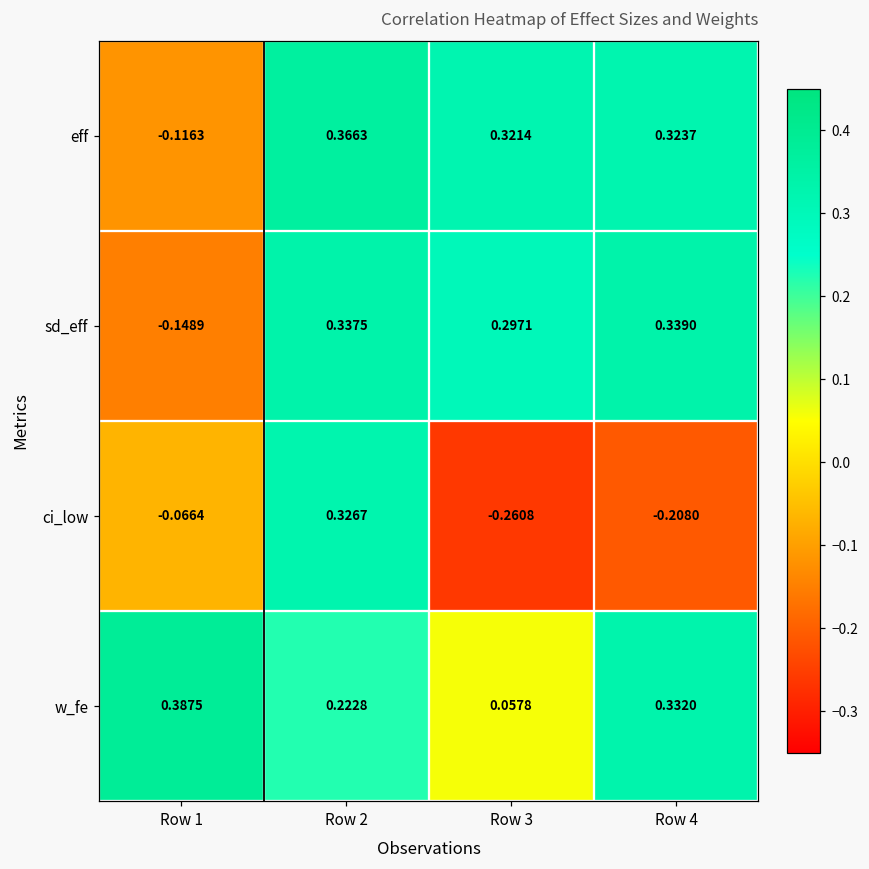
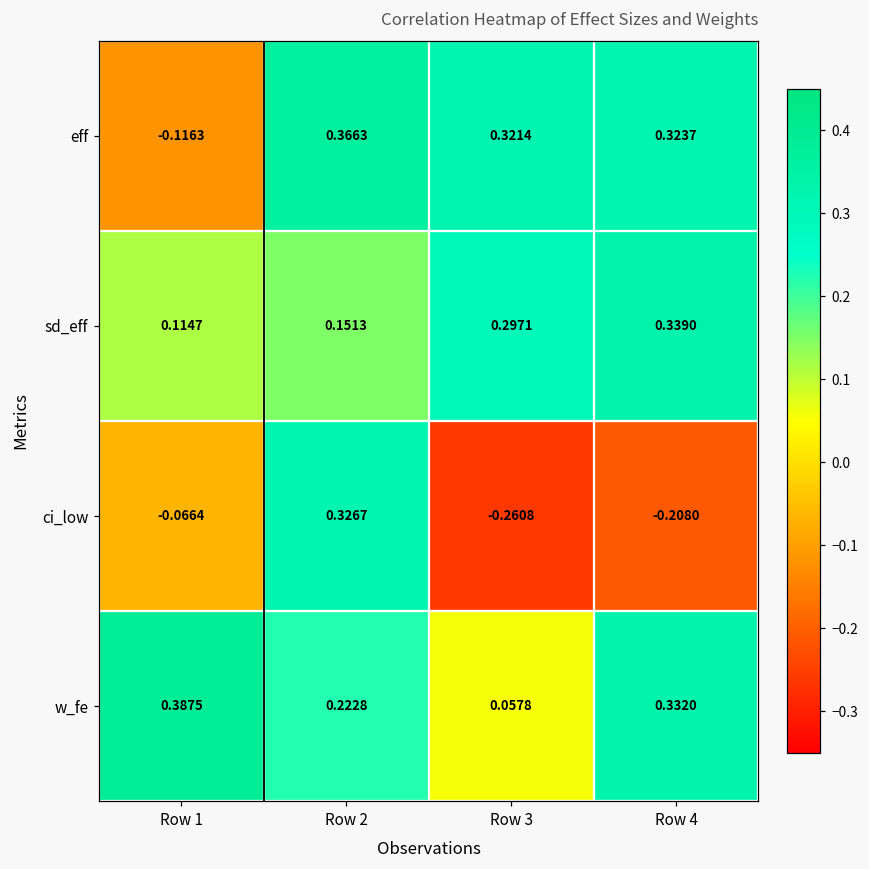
sd_eff, Row 1: -0.1489 -> 0.1147
sd_eff, Row 2: 0.3375 -> 0.1513
